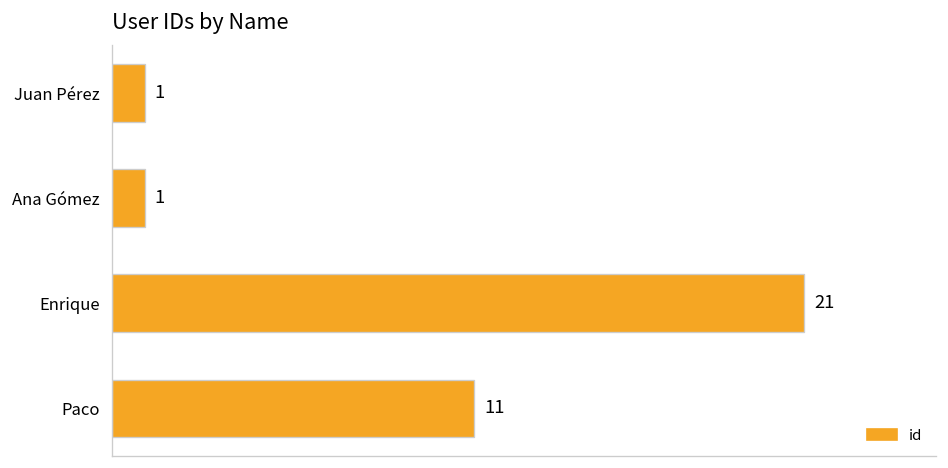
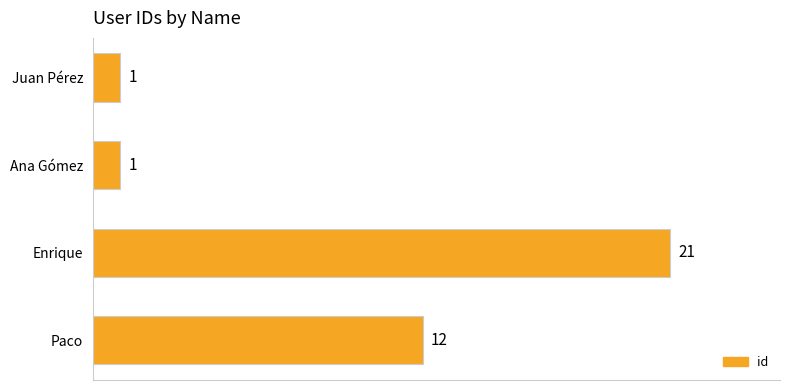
Paco: 11 -> 12
